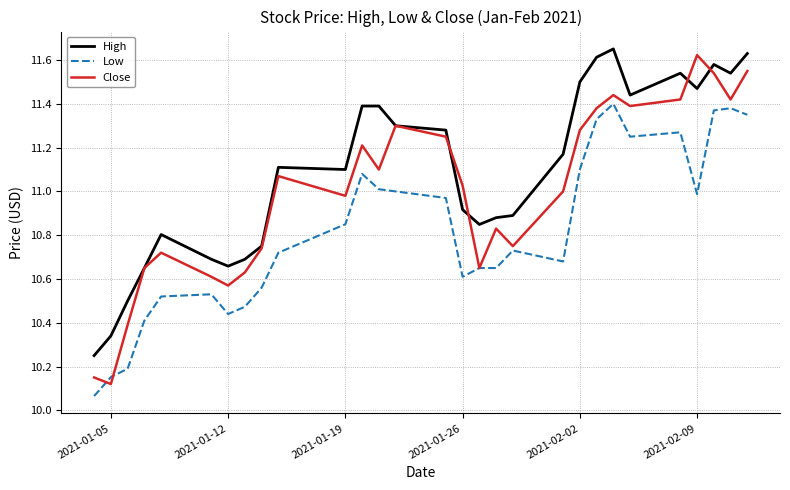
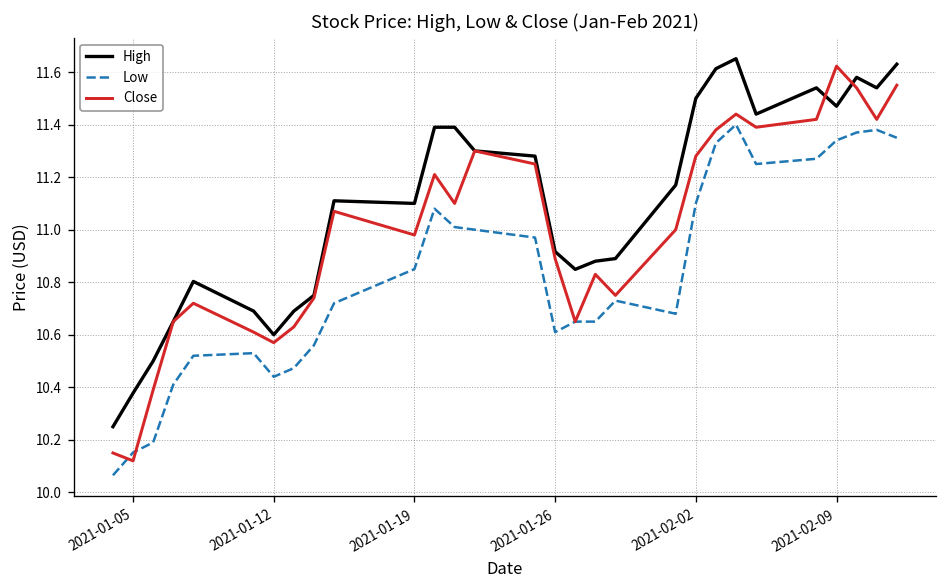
High, 2021-01-05: 10.34 -> 10.38
High, 2021-01-12: 10.66 -> 10.60
Close, 2021-01-26: 11.03 -> 10.89
Low, 2021-02-09: 10.99 -> 11.34
